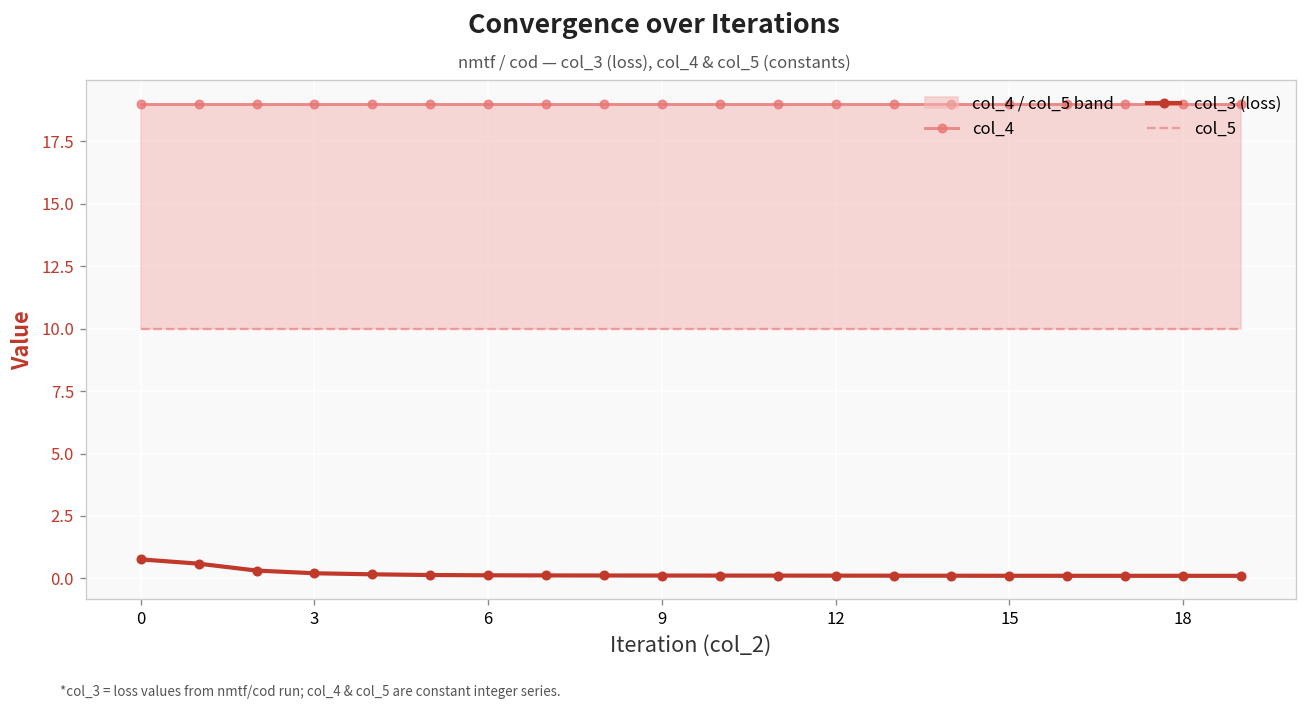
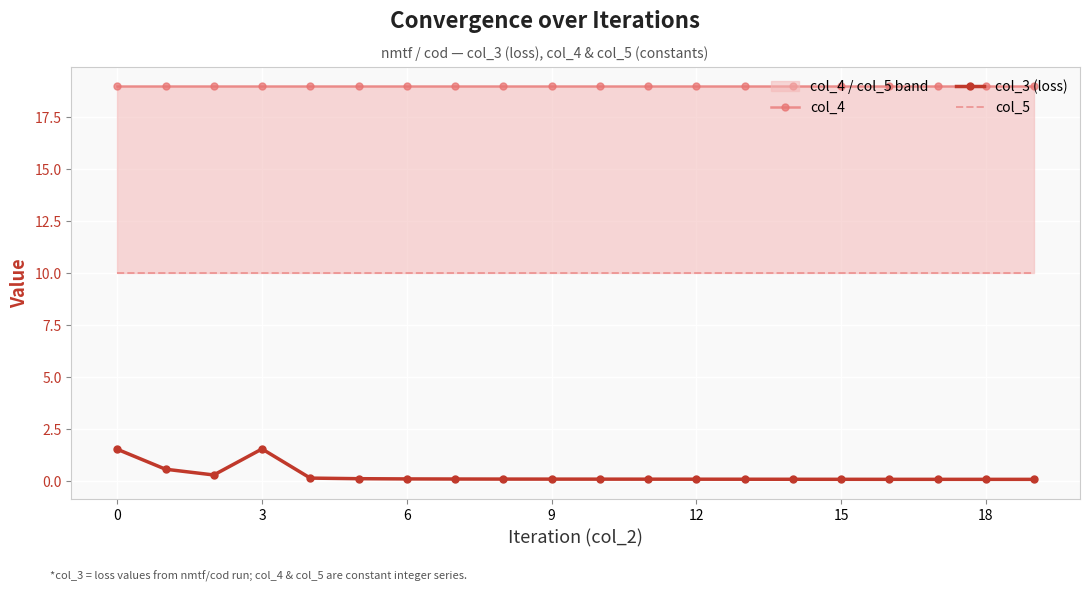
col_3 (loss), 0: 0.8 -> 1.5
col_3 (loss), 3: 0.2 -> 1.6
